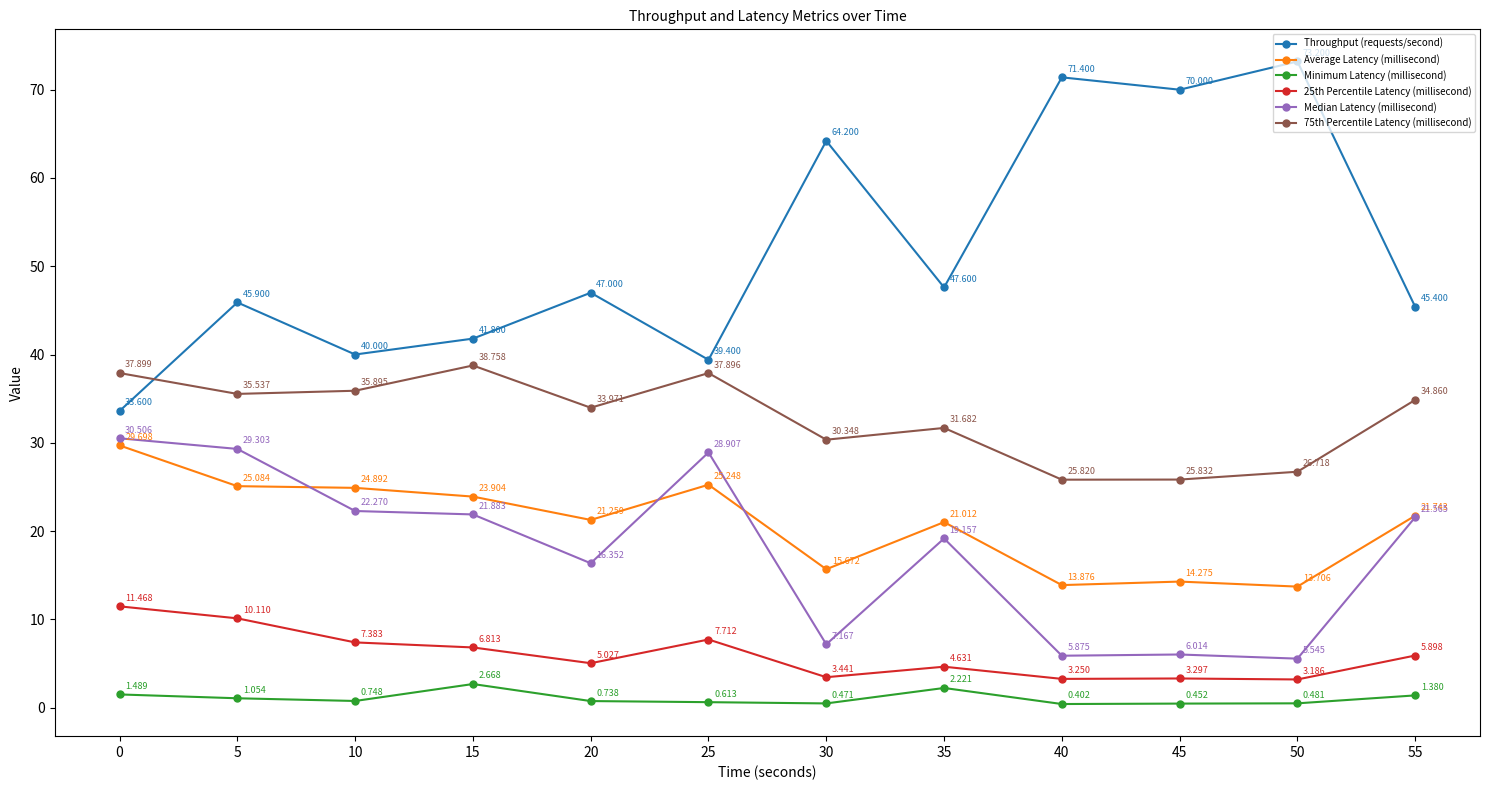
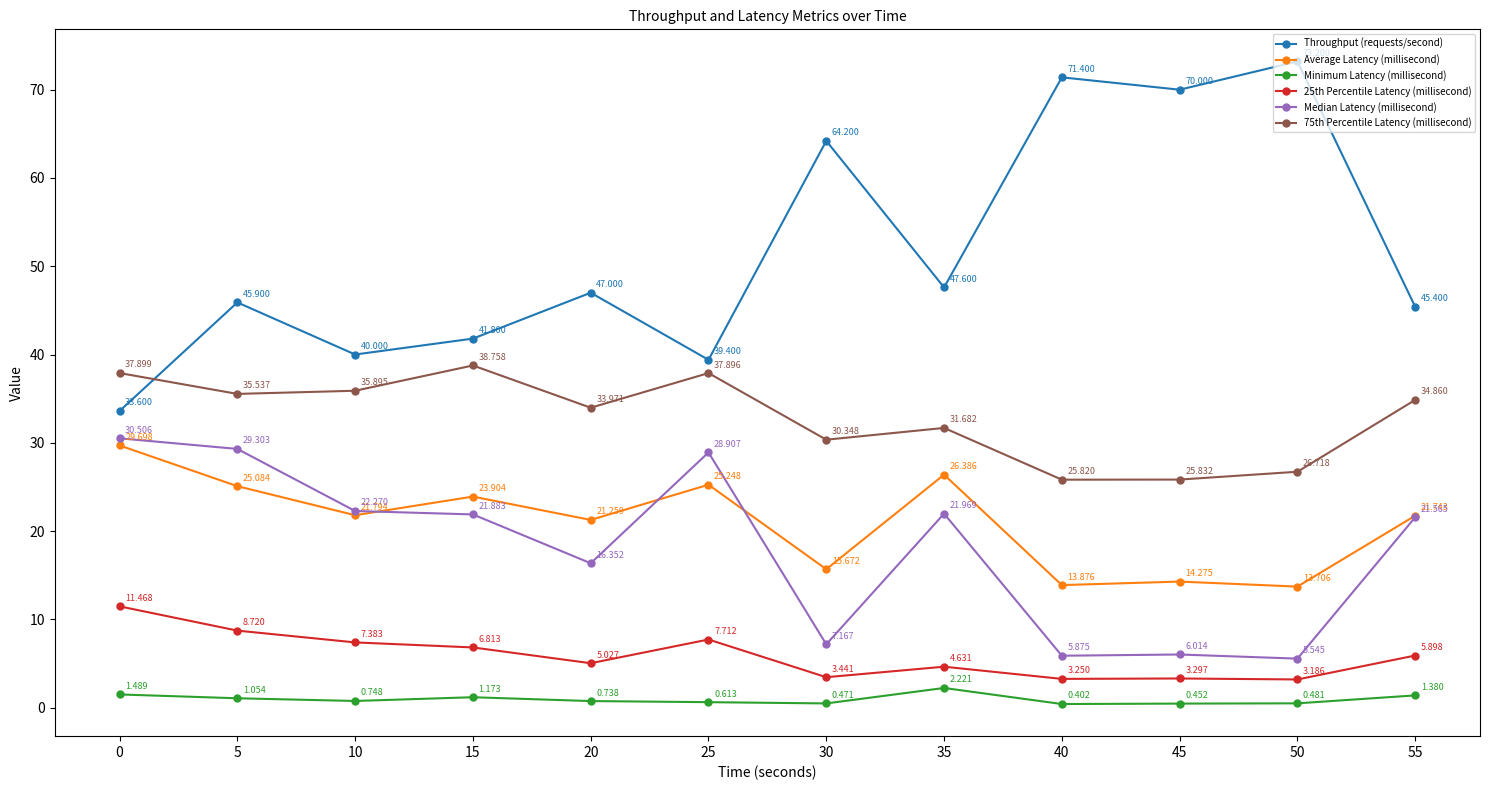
25th Percentile Latency (millisecond), 5: 10.110 -> 8.720
Average Latency (millisecond), 10: 24.892 -> 21.794
Minimum Latency (millisecond), 15: 2.668 -> 1.173
Average Latency (millisecond), 35: 21.012 -> 26.386
Median Latency (millisecond), 35: 19.157 -> 21.969
